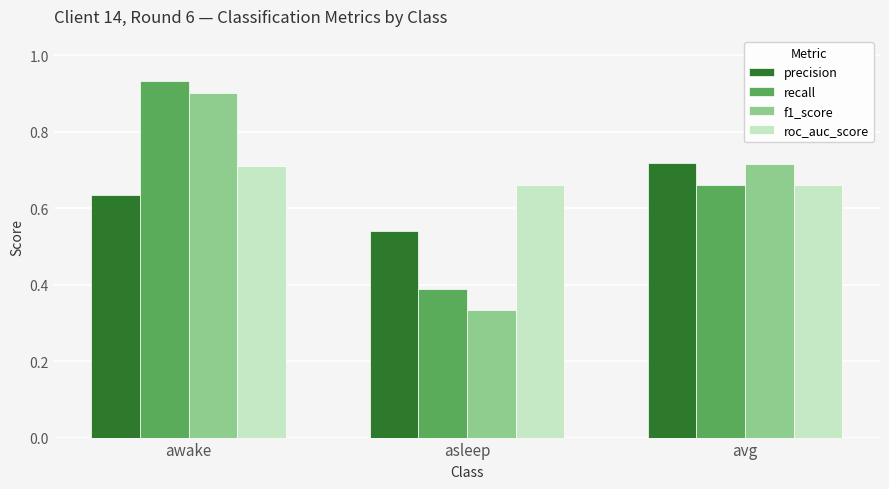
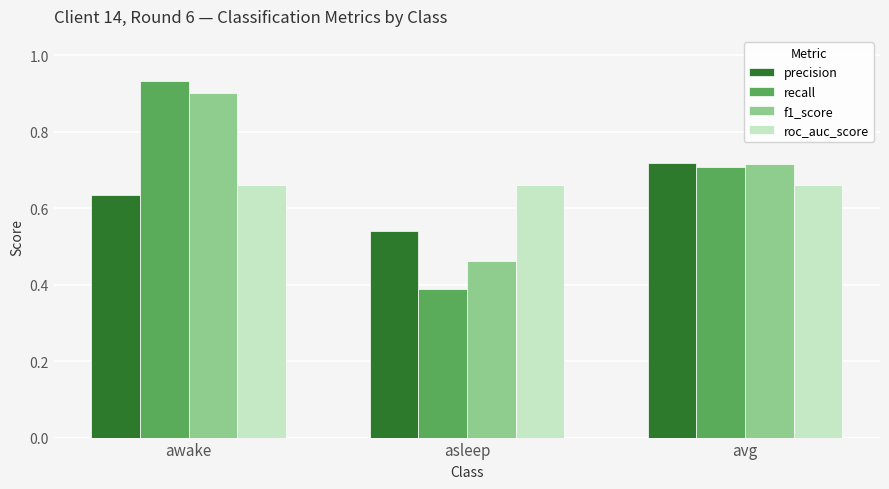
roc_auc_score, awake: 0.71 -> 0.66
f1_score, asleep: 0.33 -> 0.46
recall, avg: 0.66 -> 0.71
